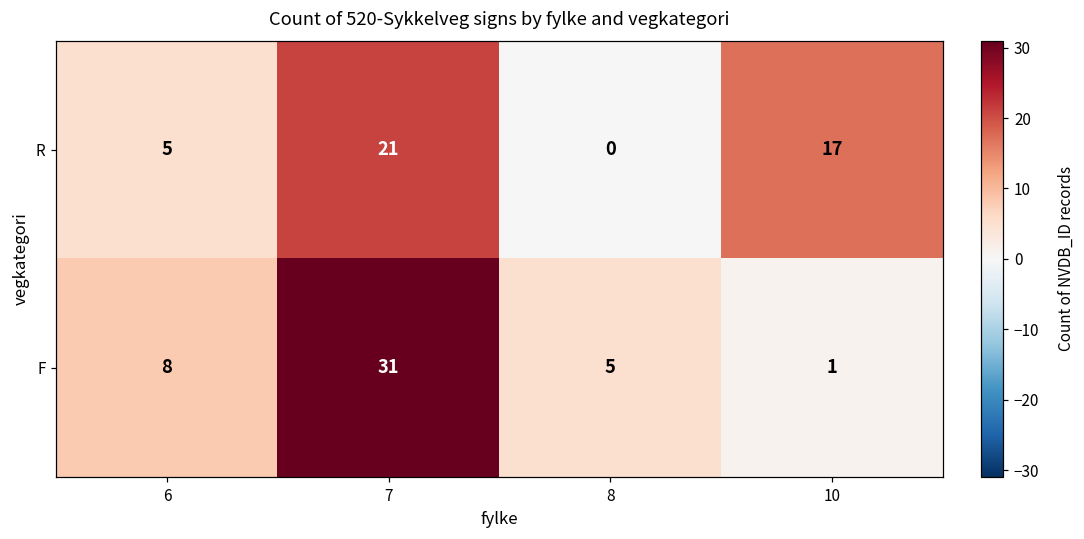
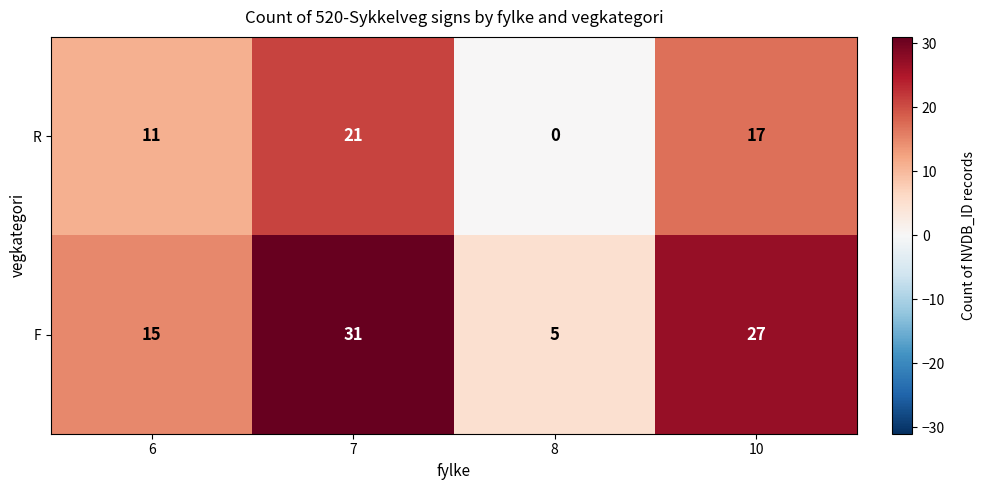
R, 6: 5 -> 11
F, 6: 8 -> 15
F, 10: 1 -> 27
